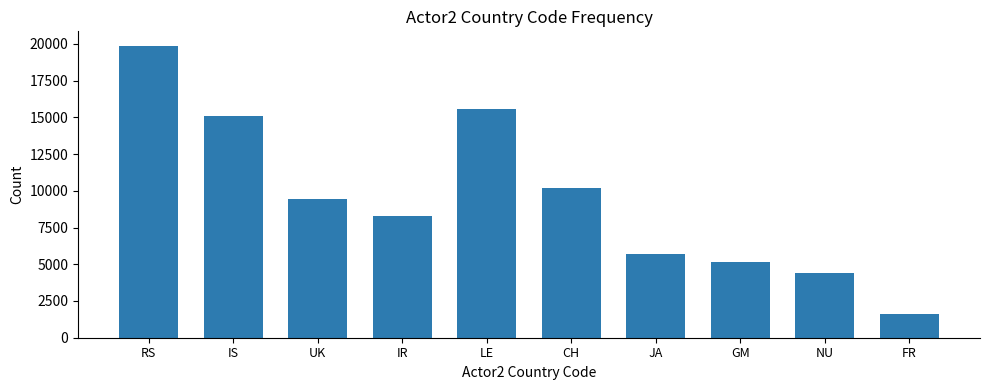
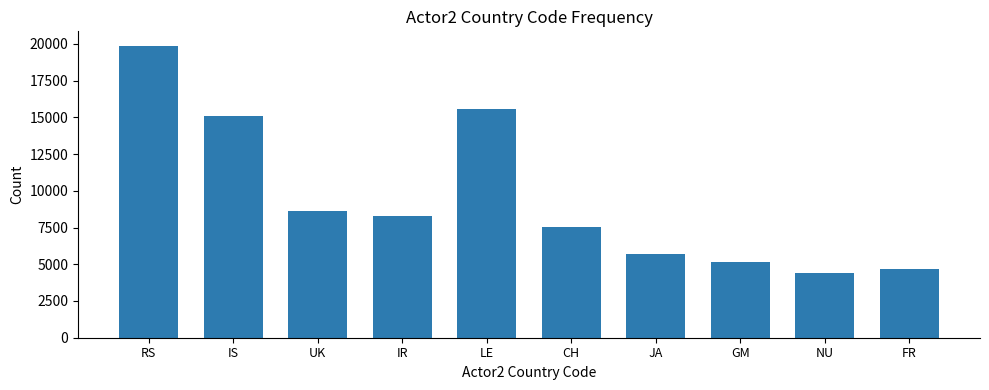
UK: 9500 -> 8600
CH: 10200 -> 7500
FR: 1600 -> 4700
